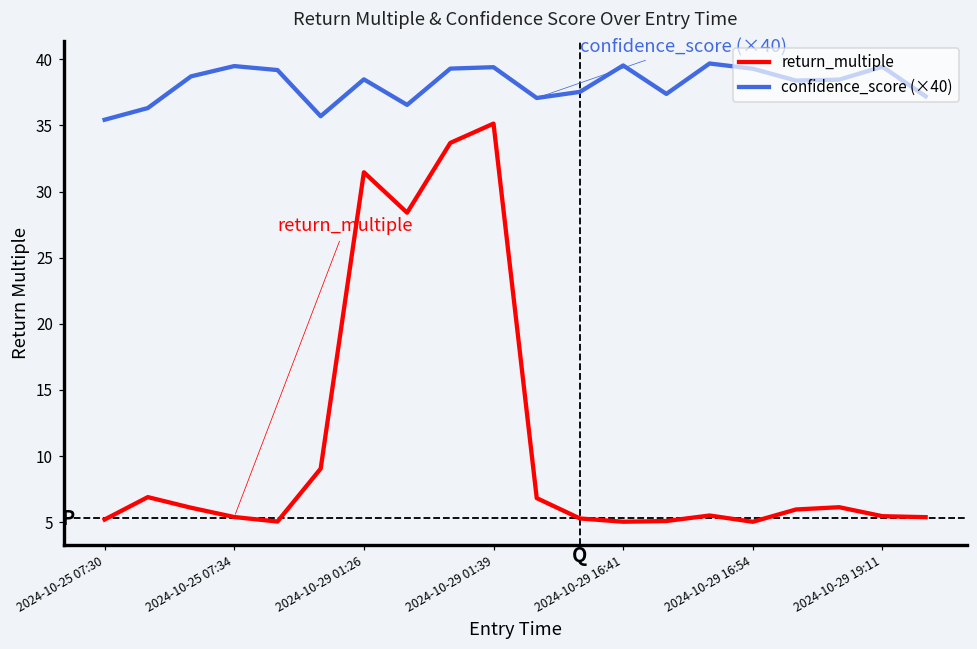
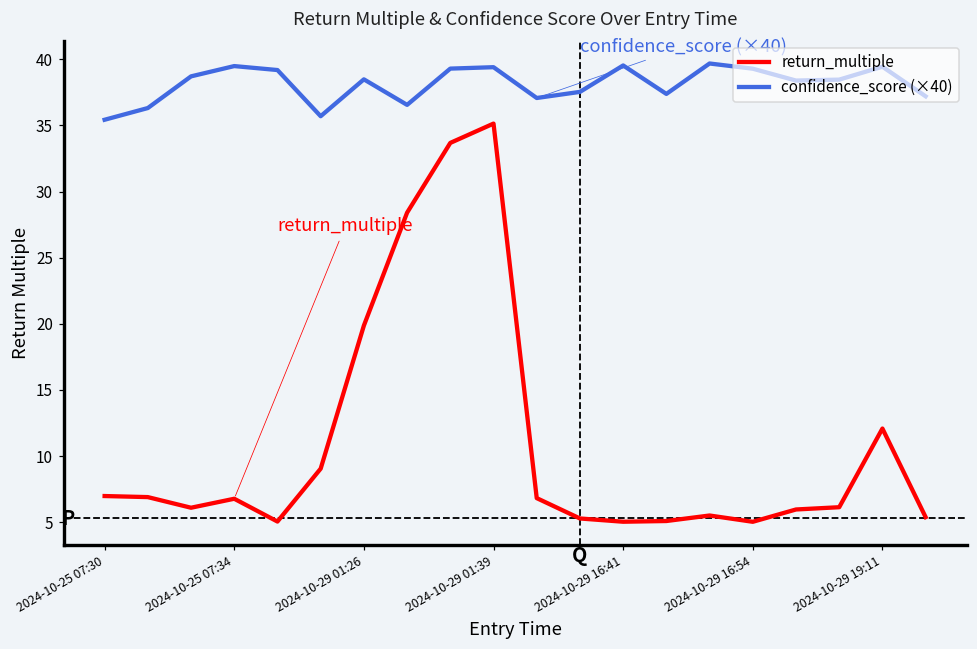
return_multiple, 2024-10-25 07:30: 5.2 -> 7.0
return_multiple, 2024-10-25 07:34: 5.4 -> 6.8
return_multiple, 2024-10-29 01:26: 31.5 -> 19.9
return_multiple, 2024-10-29 19:11: 5.5 -> 12.1
